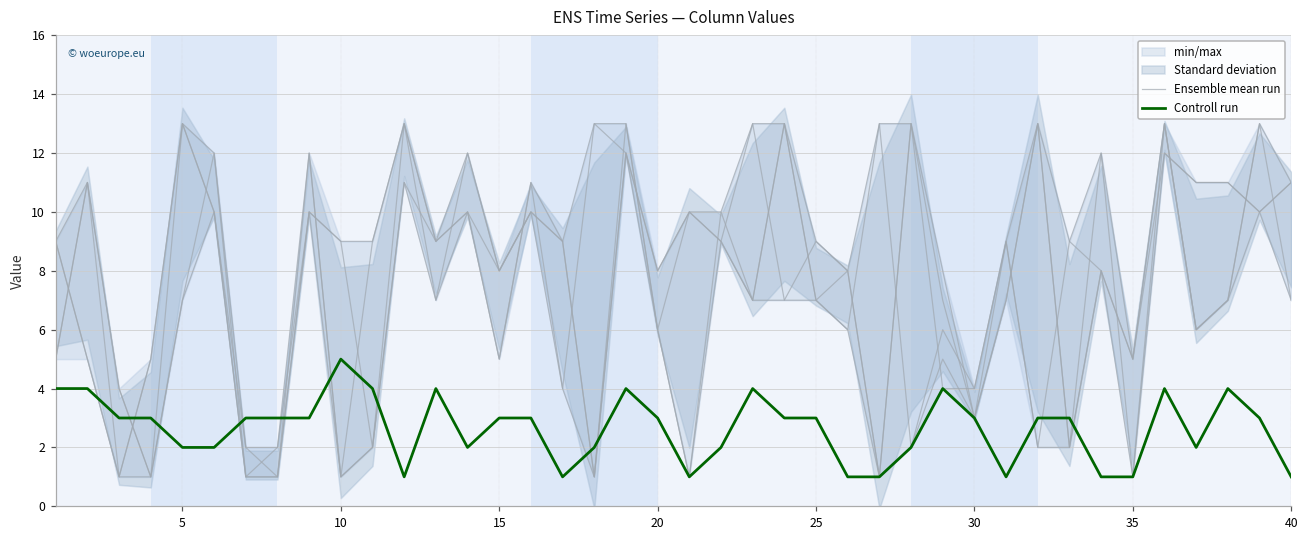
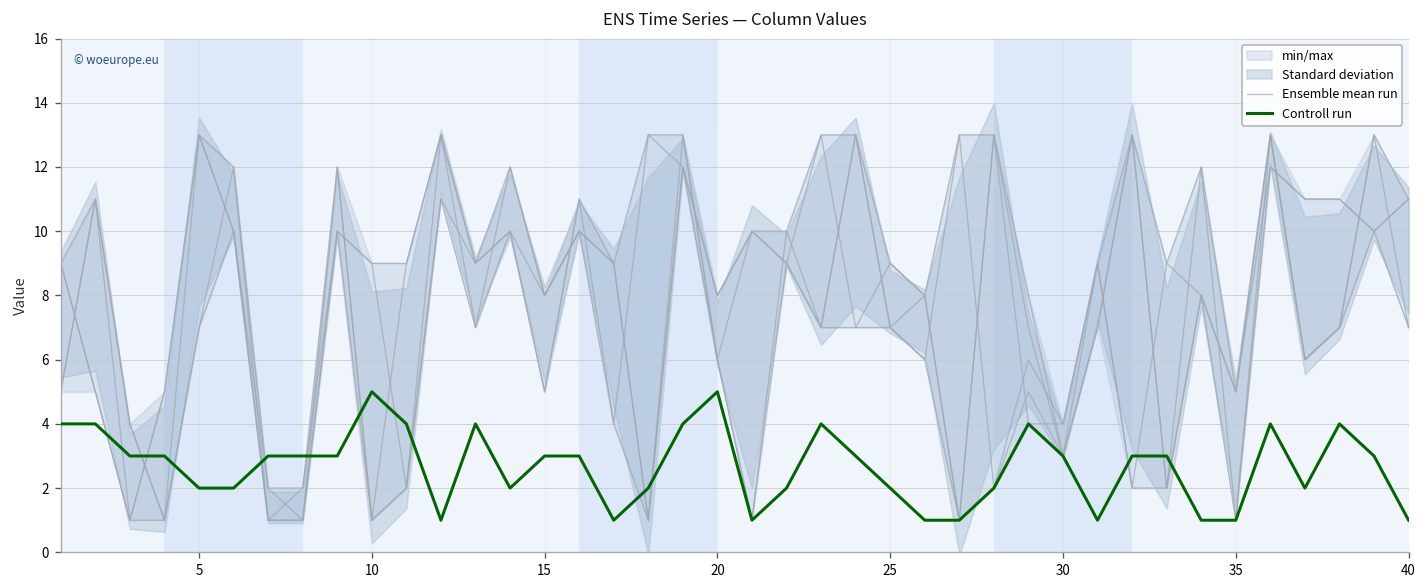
Controll run, 20: 3 -> 5
Controll run, 25: 3 -> 2
